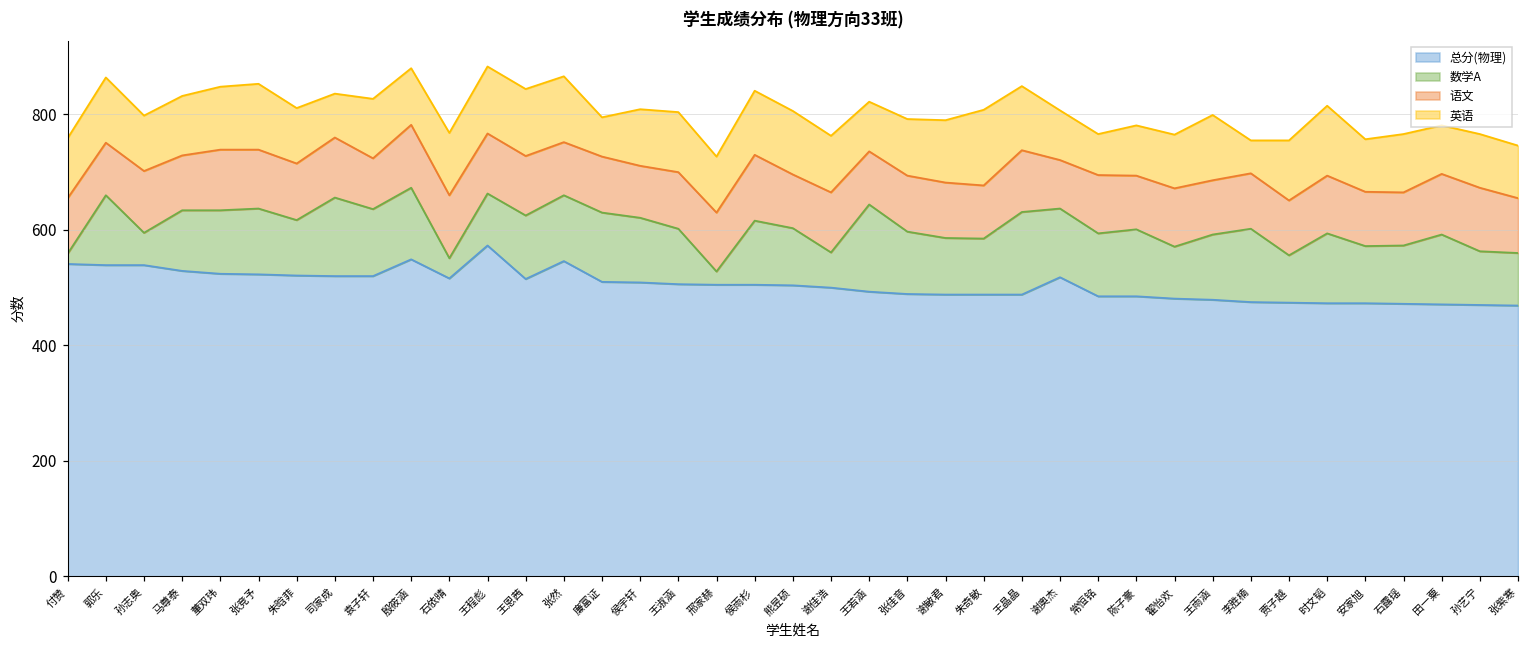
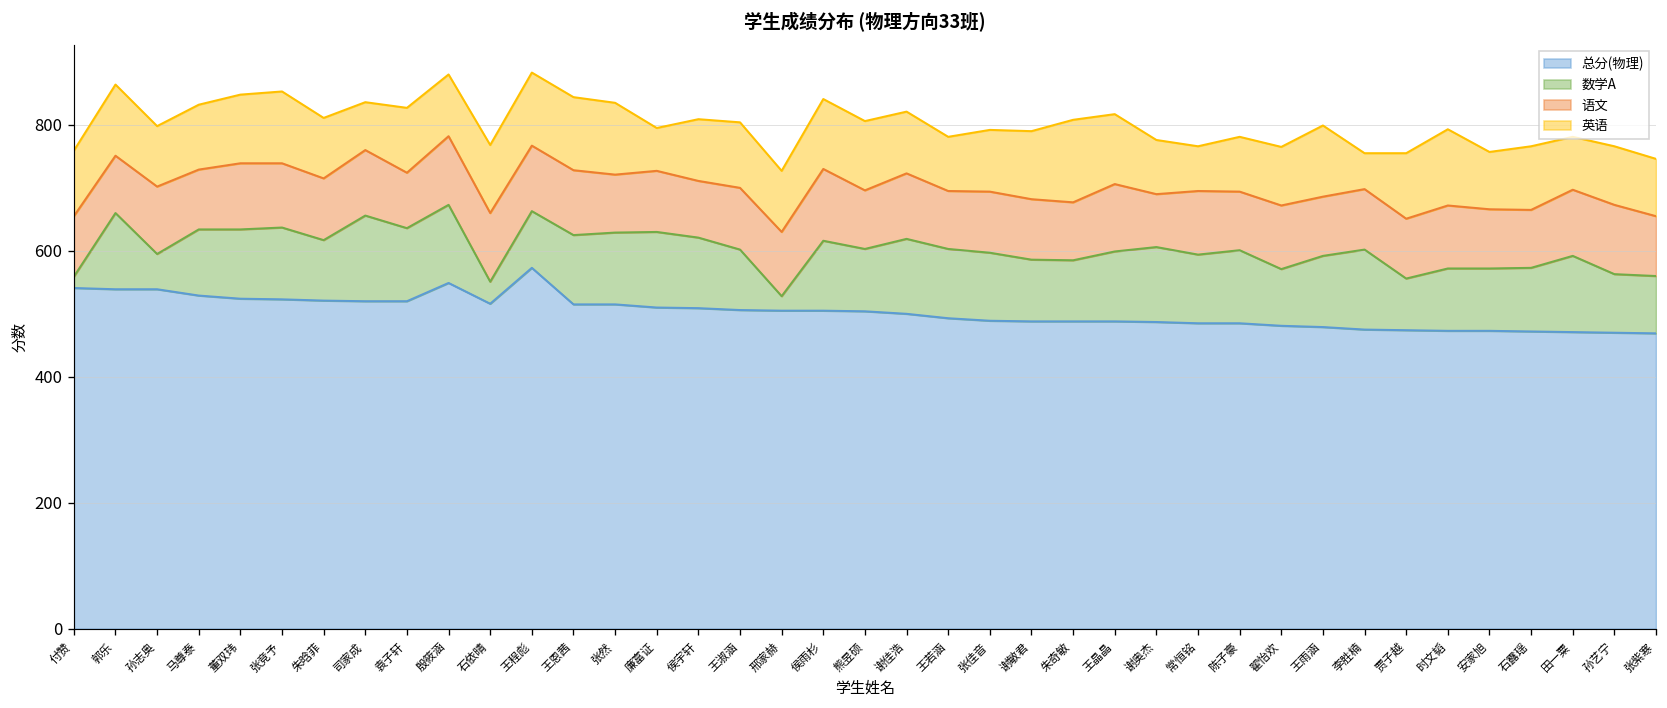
总分(物理), 张然: 550 -> 520
数学A, 谢佳浩: 60 -> 120
数学A, 王若涵: 150 -> 110
数学A, 王晶晶: 140 -> 110
总分(物理), 谢奥杰: 520 -> 490
数学A, 时文韬: 120 -> 100
